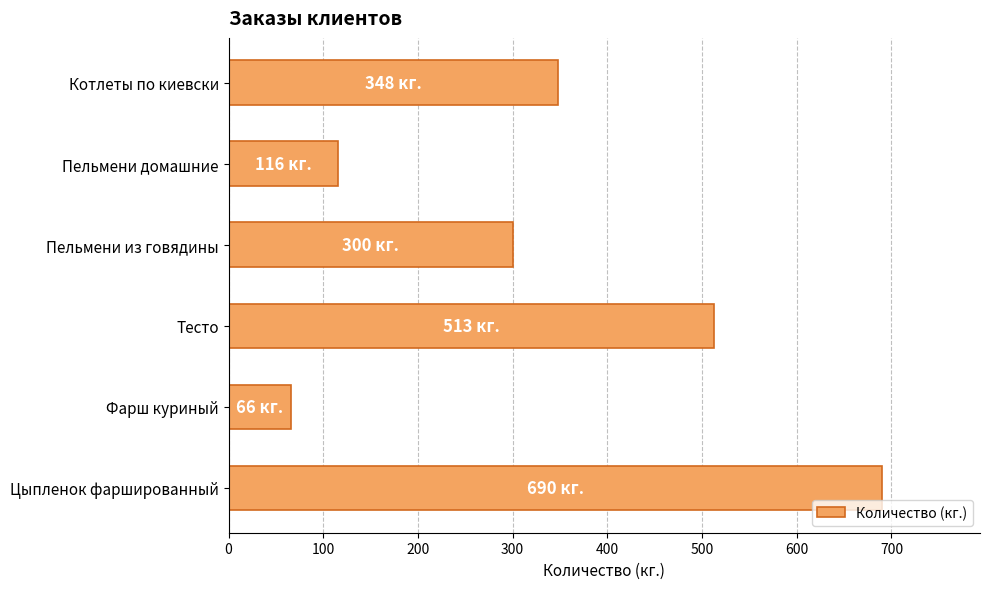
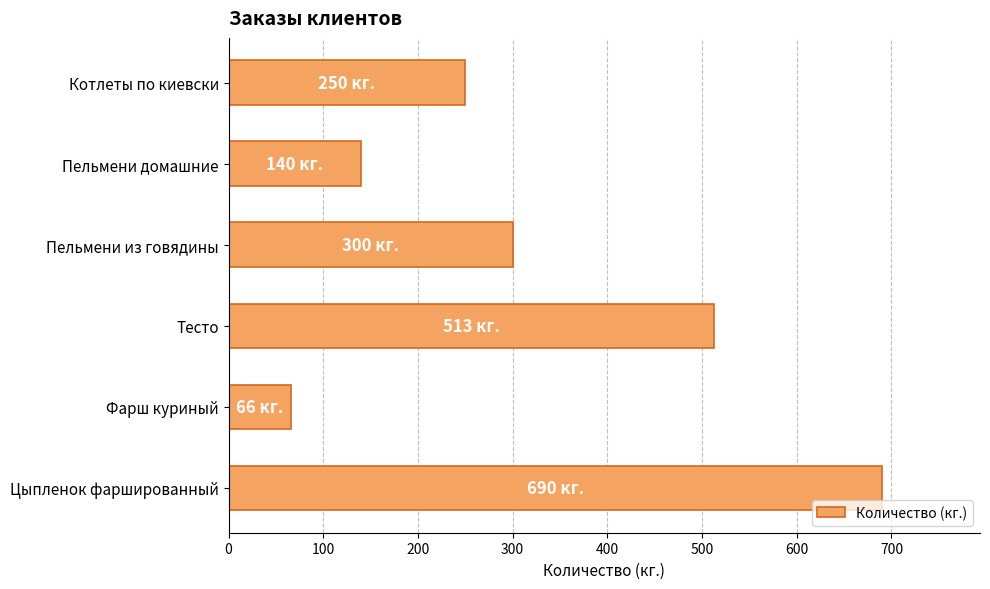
Котлеты по киевски: 348 -> 250
Пельмени домашние: 116 -> 140
